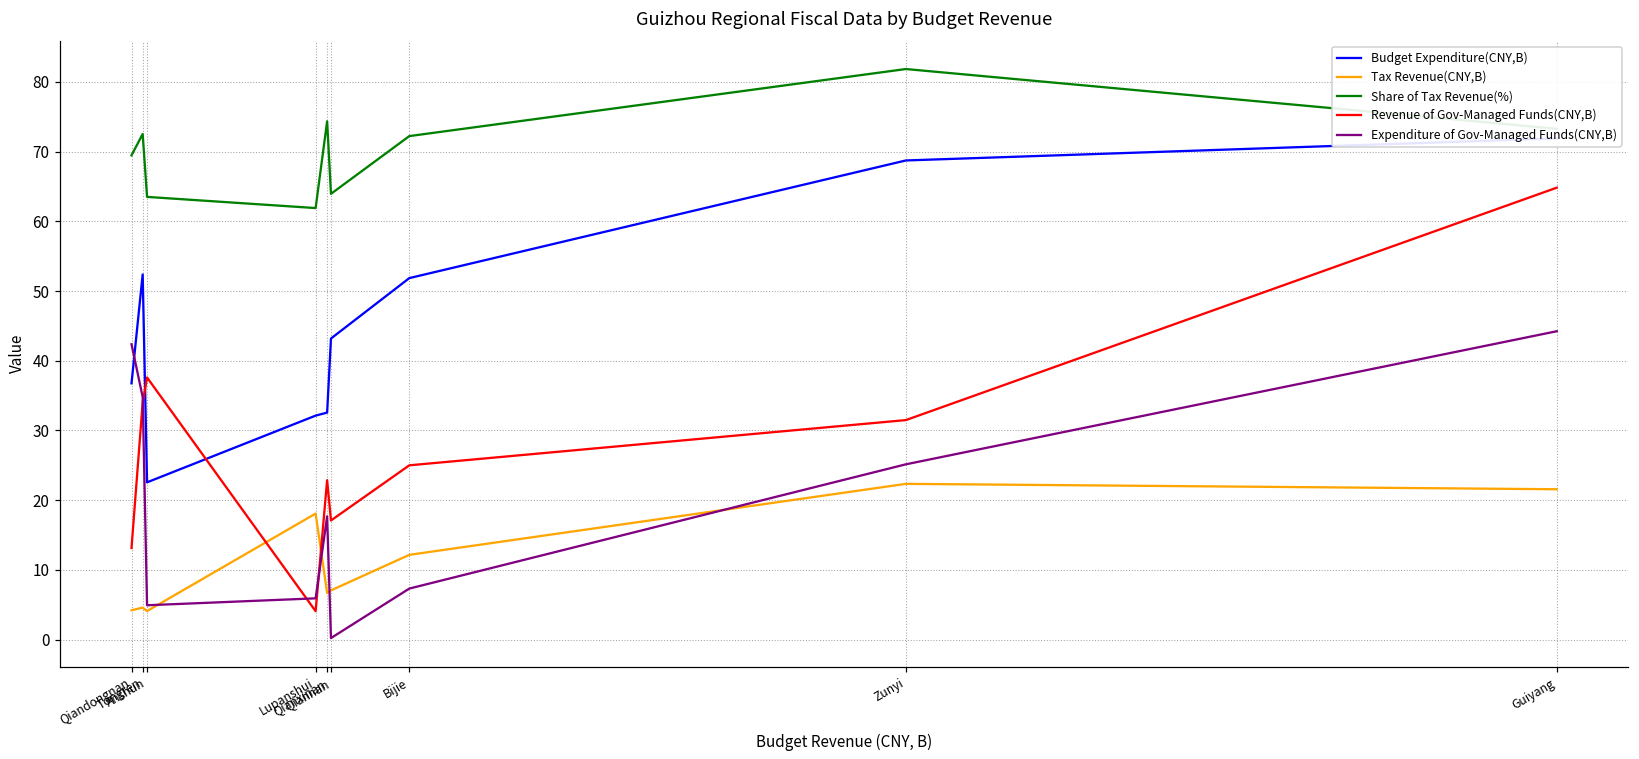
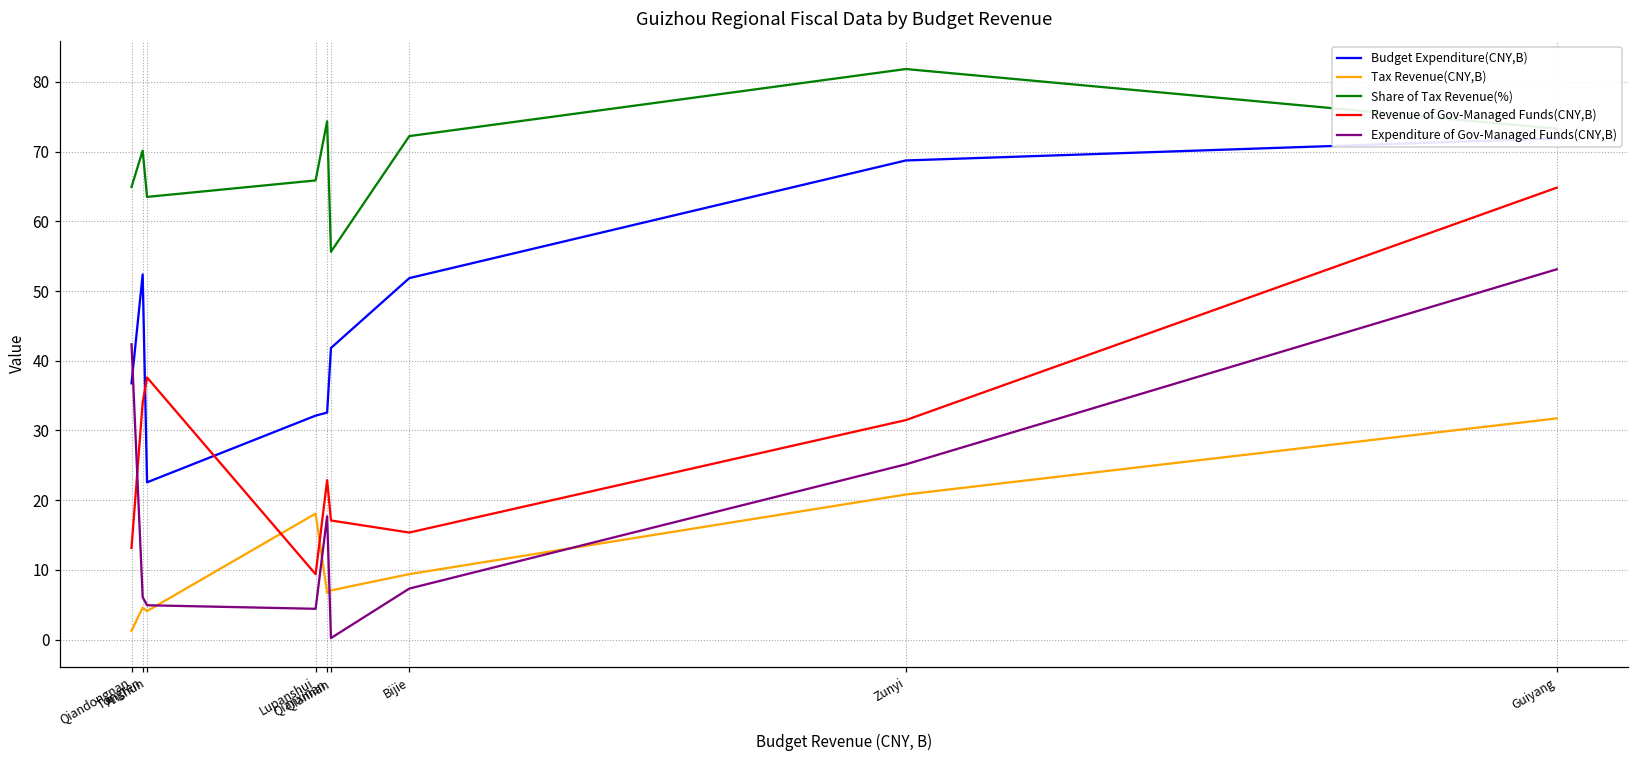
Tax Revenue(CNY,B), Qiandongnan: 4 -> 1
Share of Tax Revenue(%), Qiandongnan: 69 -> 65
Share of Tax Revenue(%), Tongren: 73 -> 70
Expenditure of Gov-Managed Funds(CNY,B), Tongren: 35 -> 6
Share of Tax Revenue(%), Lupanshui: 62 -> 66
Revenue of Gov-Managed Funds(CNY,B), Lupanshui: 4 -> 9
Expenditure of Gov-Managed Funds(CNY,B), Lupanshui: 6 -> 4
Budget Expenditure(CNY,B), Qiannan: 43 -> 42
Share of Tax Revenue(%), Qiannan: 64 -> 56
Tax Revenue(CNY,B), Bijie: 12 -> 9
Revenue of Gov-Managed Funds(CNY,B), Bijie: 25 -> 15
Tax Revenue(CNY,B), Zunyi: 22 -> 21
Tax Revenue(CNY,B), Guiyang: 22 -> 32
Expenditure of Gov-Managed Funds(CNY,B), Guiyang: 44 -> 53
